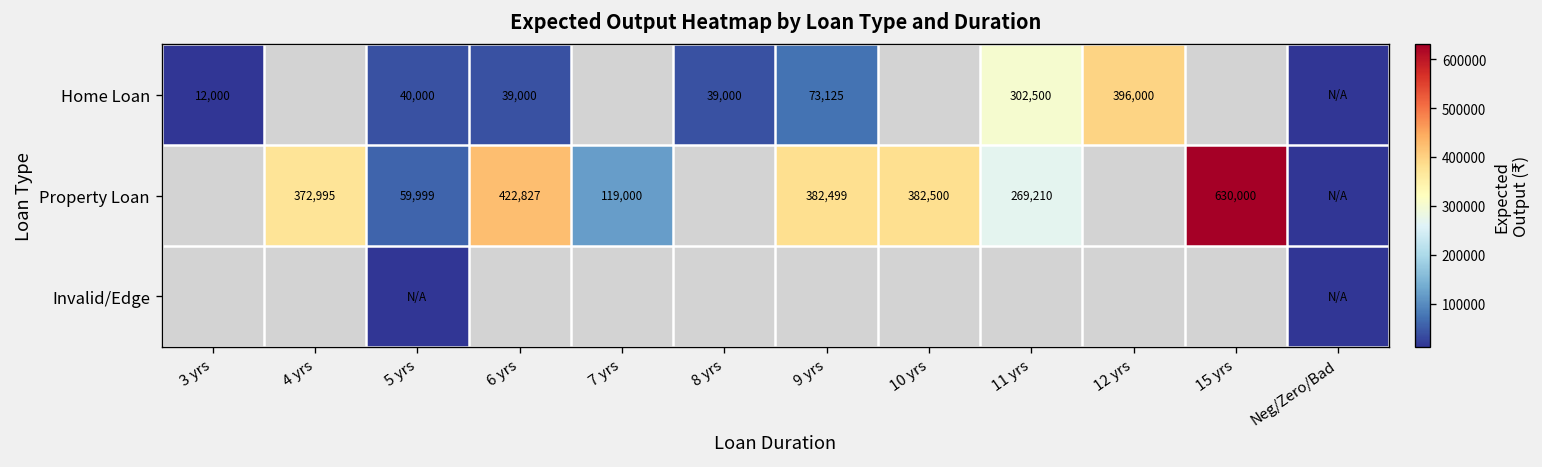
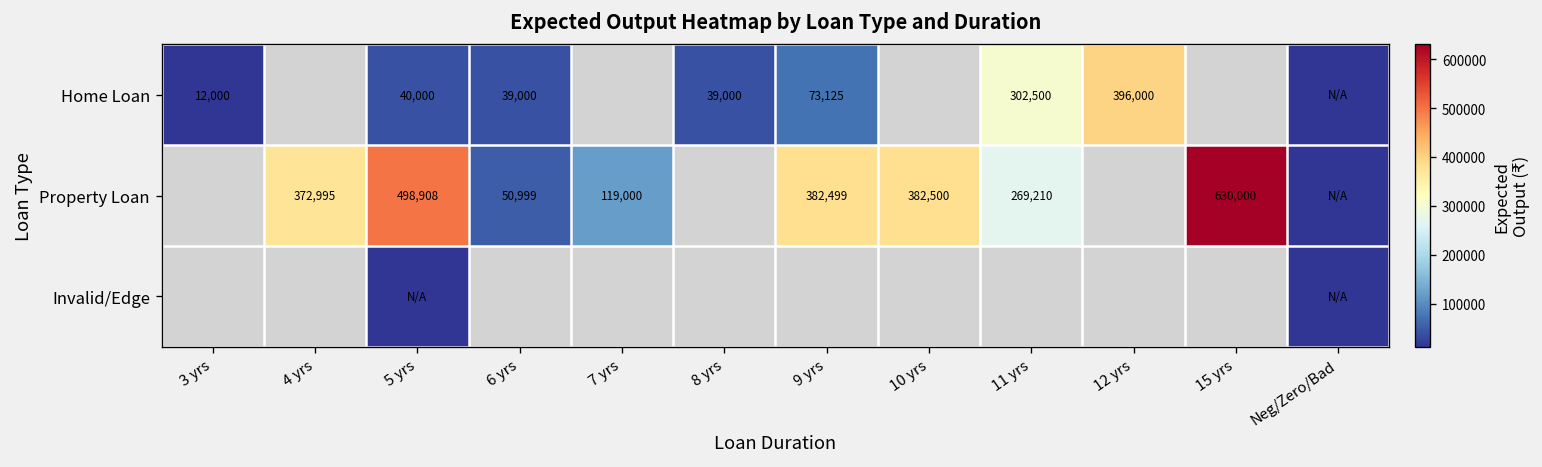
Property Loan, 5 yrs: 59,999 -> 498,908
Property Loan, 6 yrs: 422,827 -> 50,999
